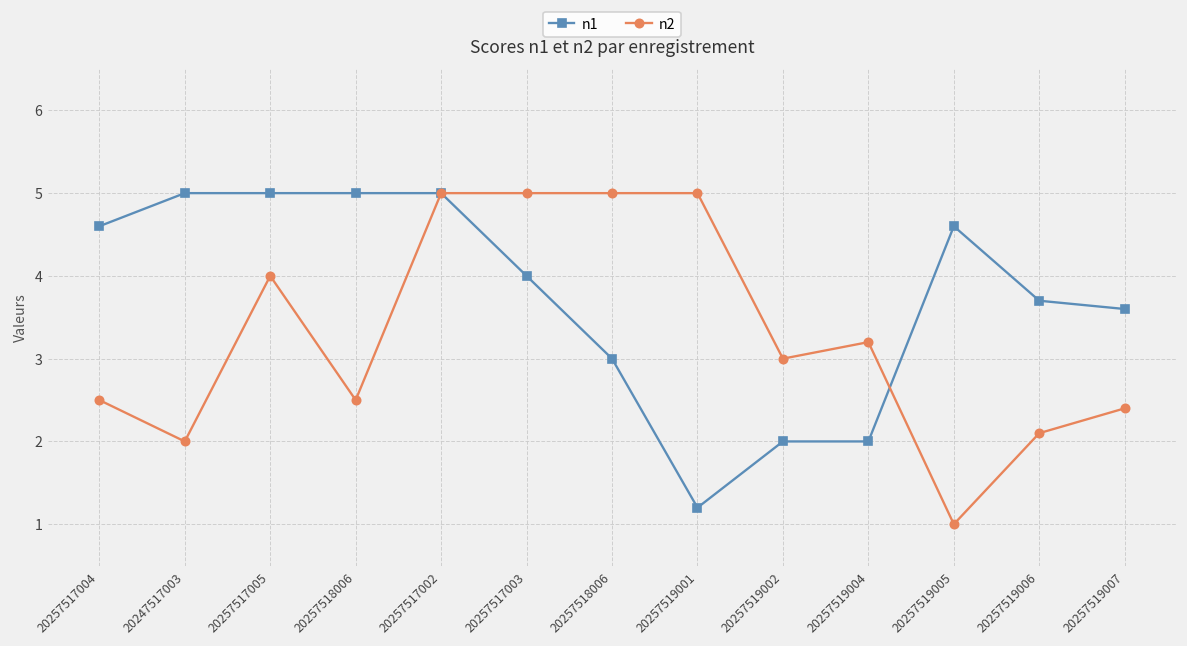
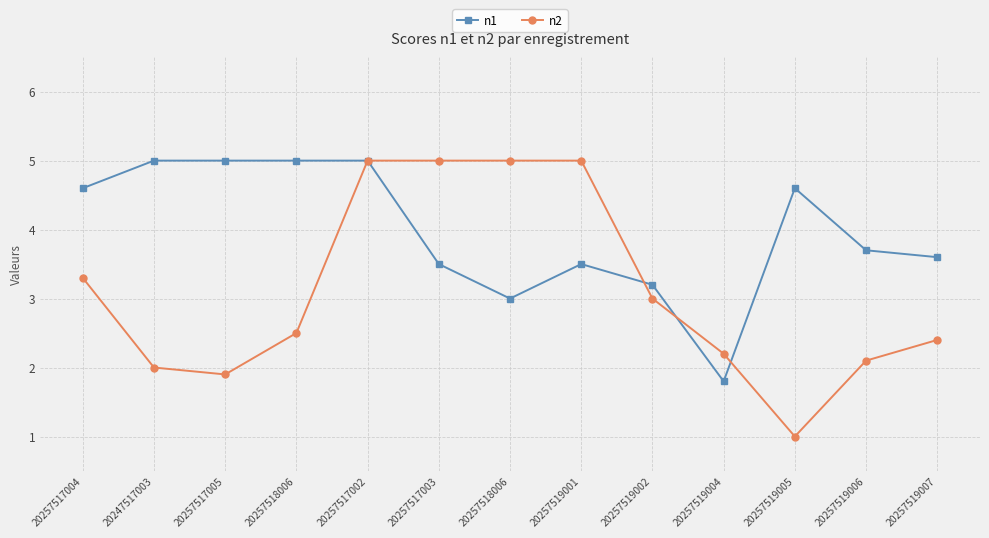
n2, 20257517004: 2.5 -> 3.3
n2, 20257517005: 4.0 -> 1.9
n1, 20257517003: 4.0 -> 3.5
n1, 20257519001: 1.2 -> 3.5
n1, 20257519002: 2.0 -> 3.2
n1, 20257519004: 2.0 -> 1.8
n2, 20257519004: 3.2 -> 2.2
